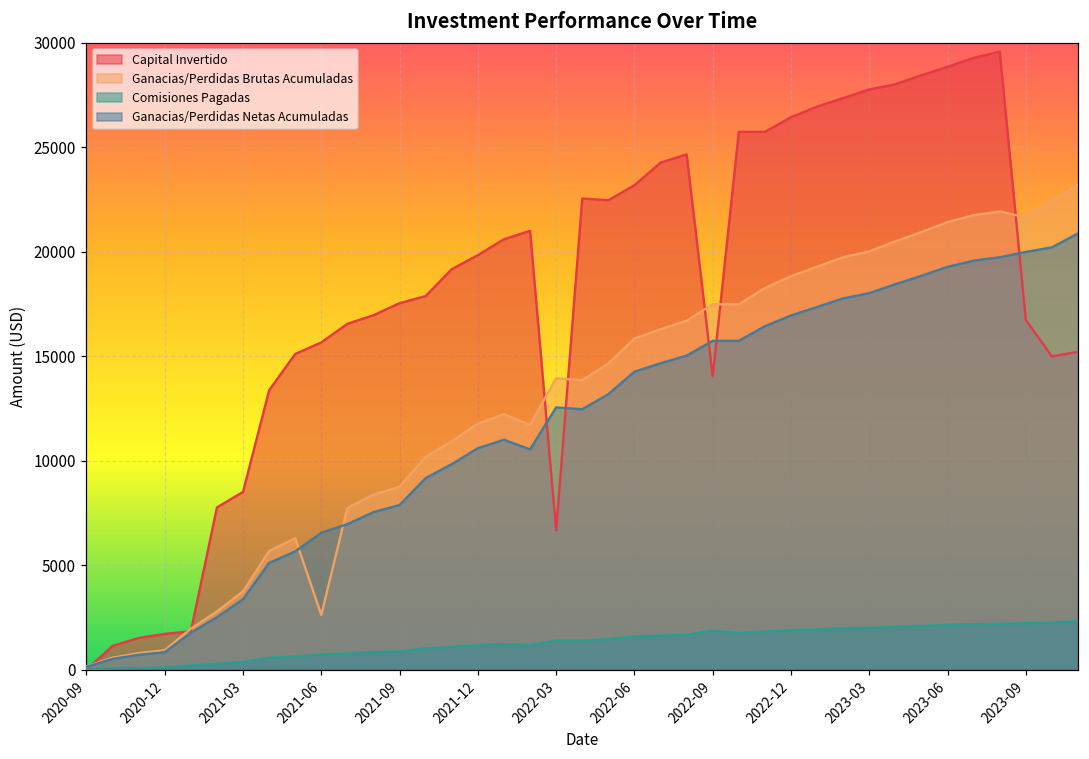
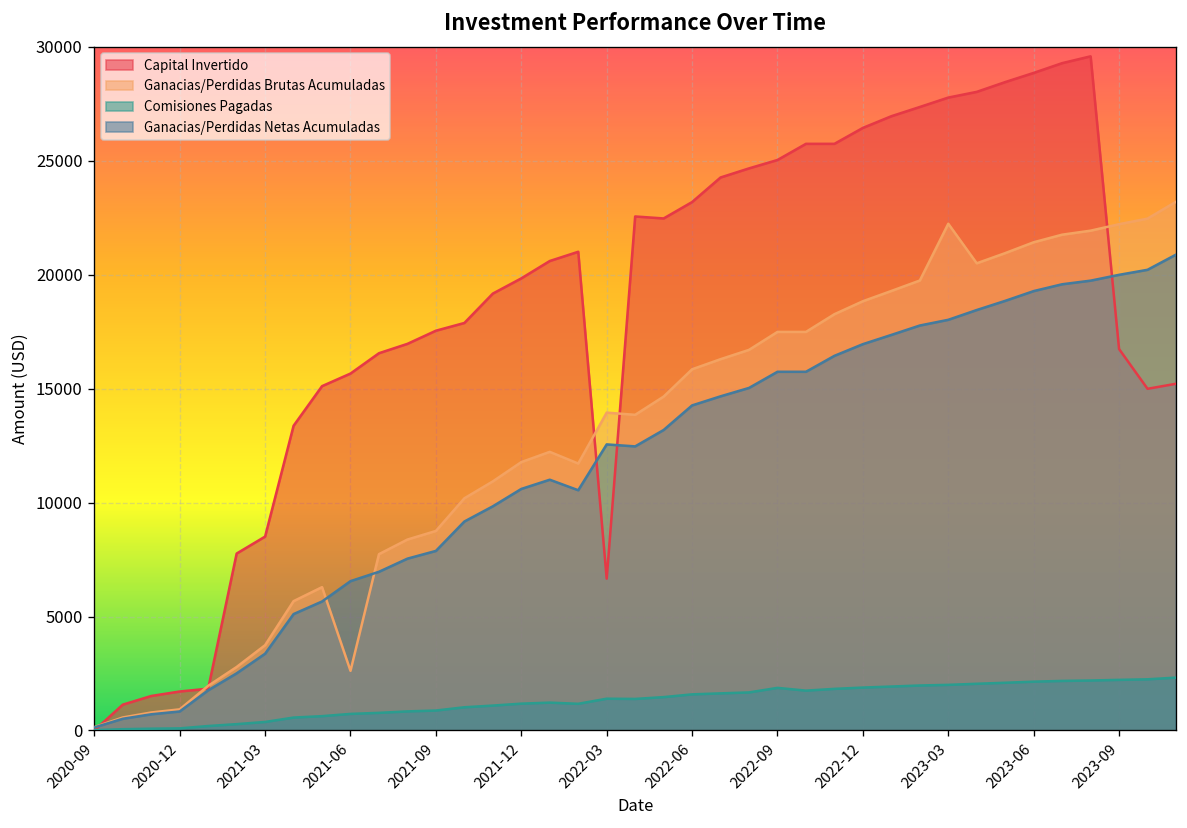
Capital Invertido, 2022-09: 14000 -> 25000
Ganacias/Perdidas Brutas Acumuladas, 2023-03: 20000 -> 22200
Ganacias/Perdidas Brutas Acumuladas, 2023-09: 21600 -> 22200
